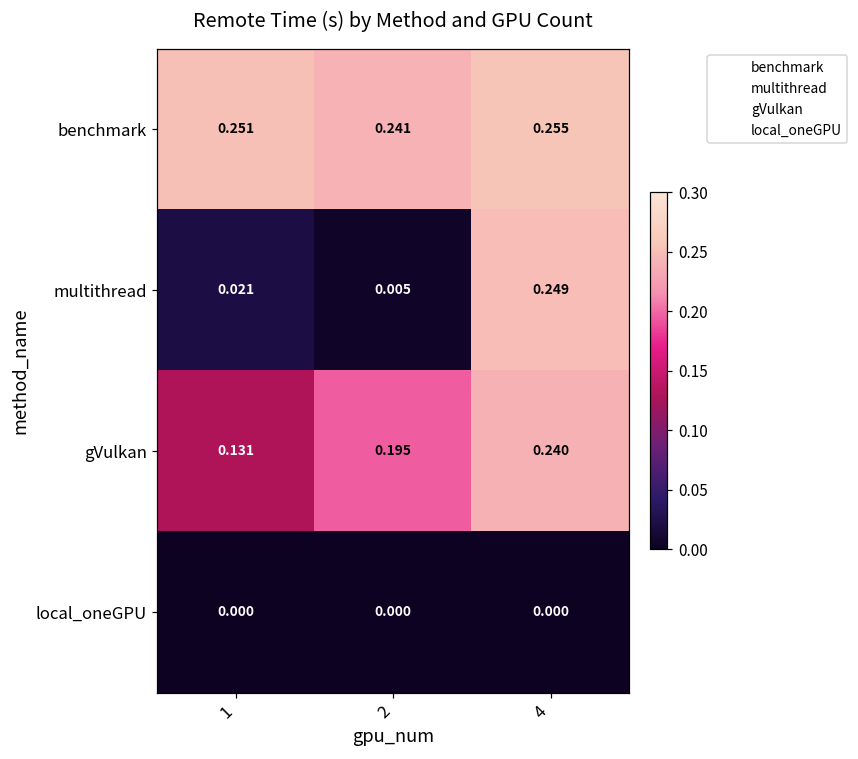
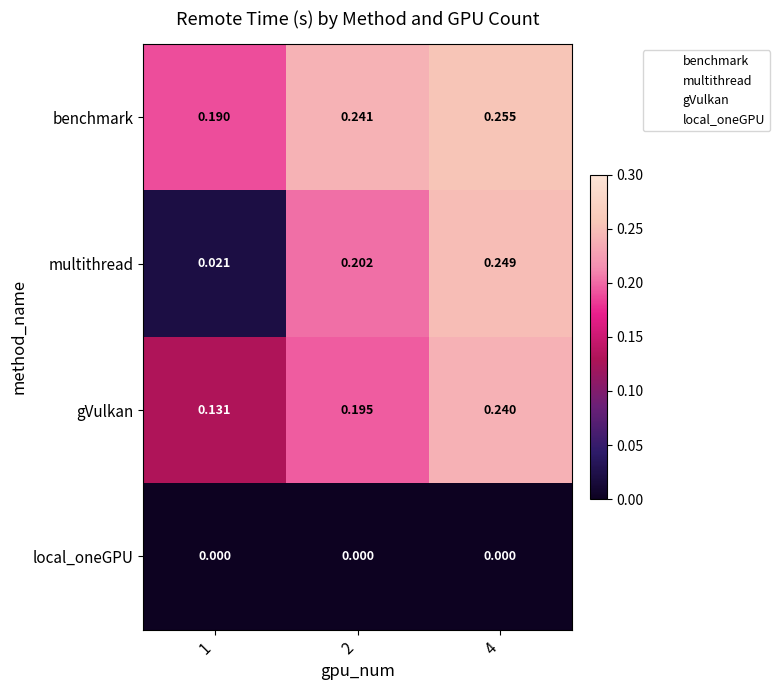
benchmark, 1: 0.251 -> 0.190
multithread, 2: 0.005 -> 0.202
